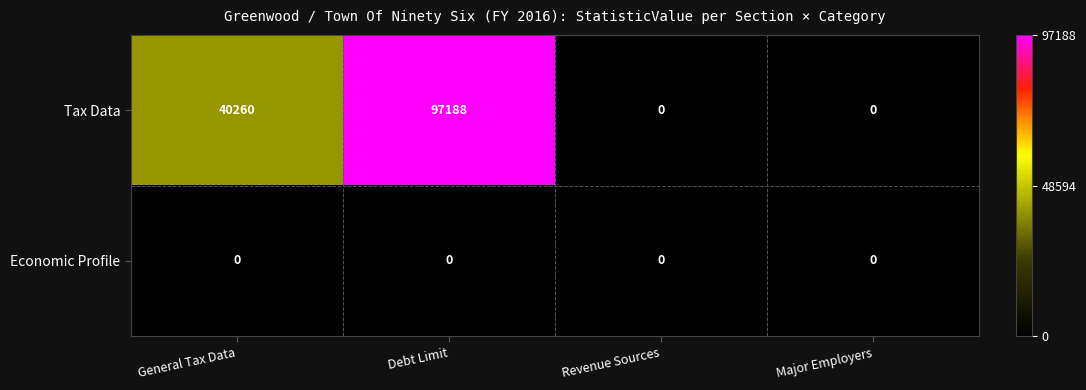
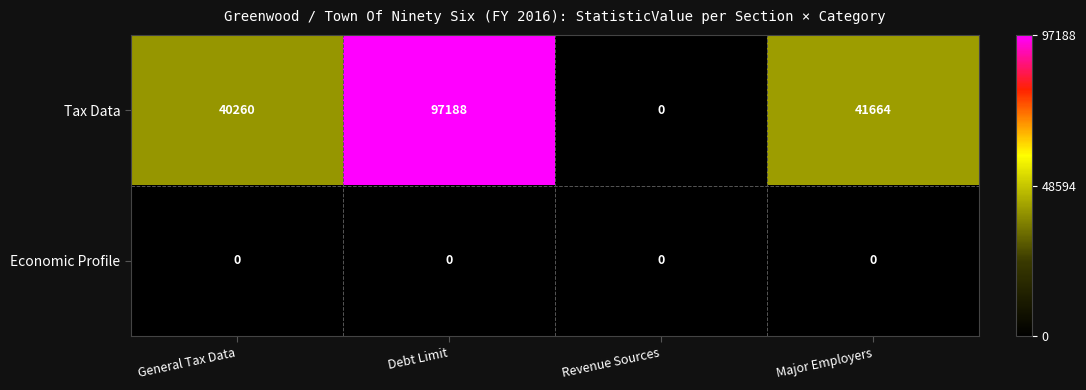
Tax Data, Major Employers: 0 -> 41664
